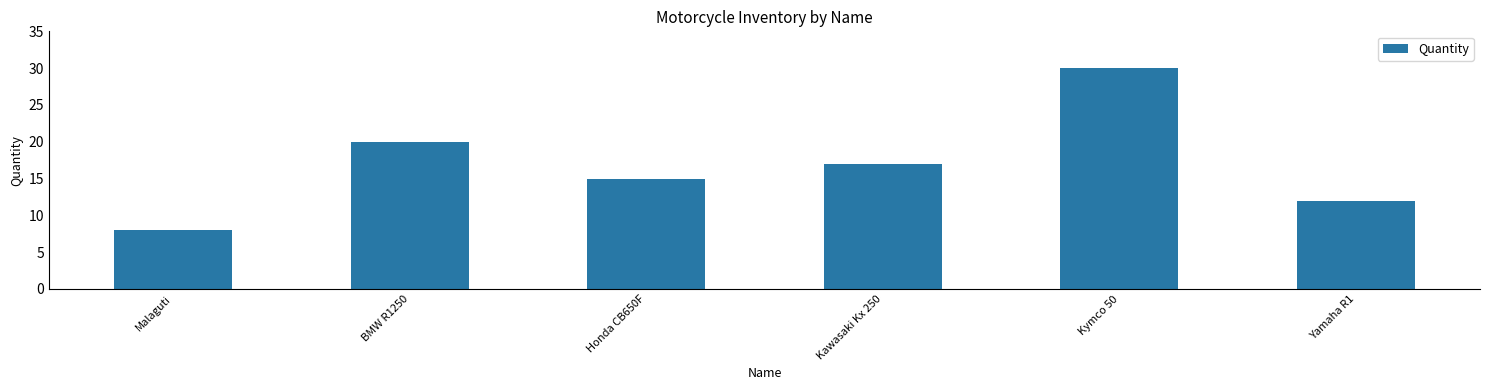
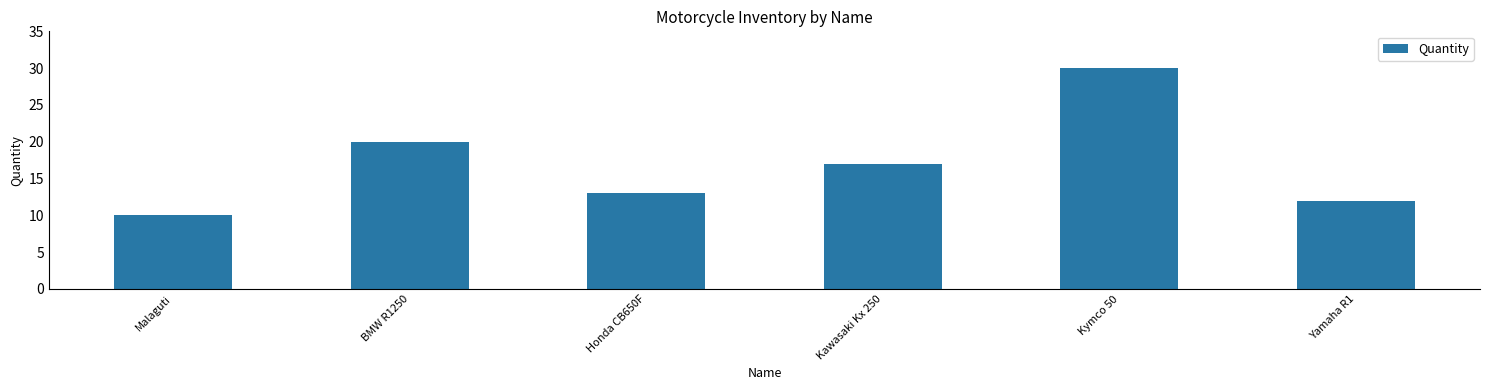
Malaguti: 8 -> 10
Honda CB650F: 15 -> 13
